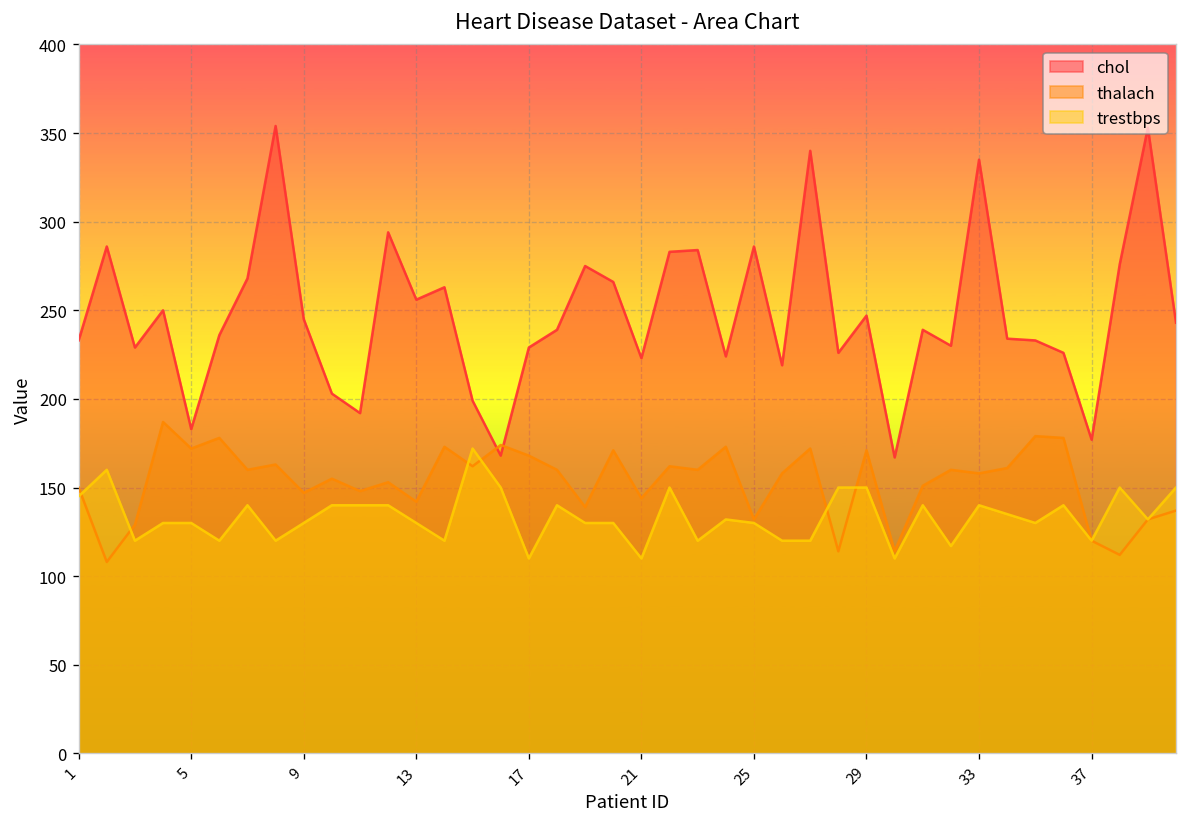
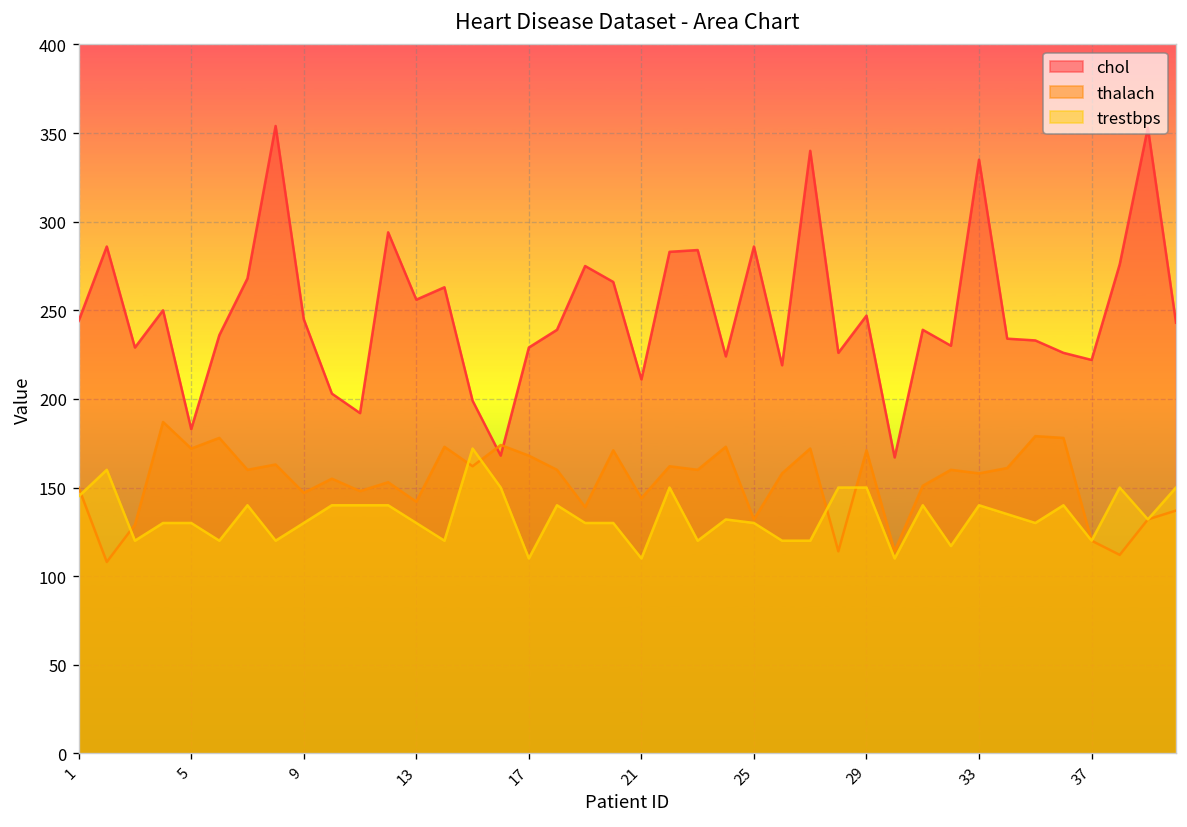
chol, 1: 233 -> 244
chol, 21: 223 -> 211
chol, 37: 177 -> 222
